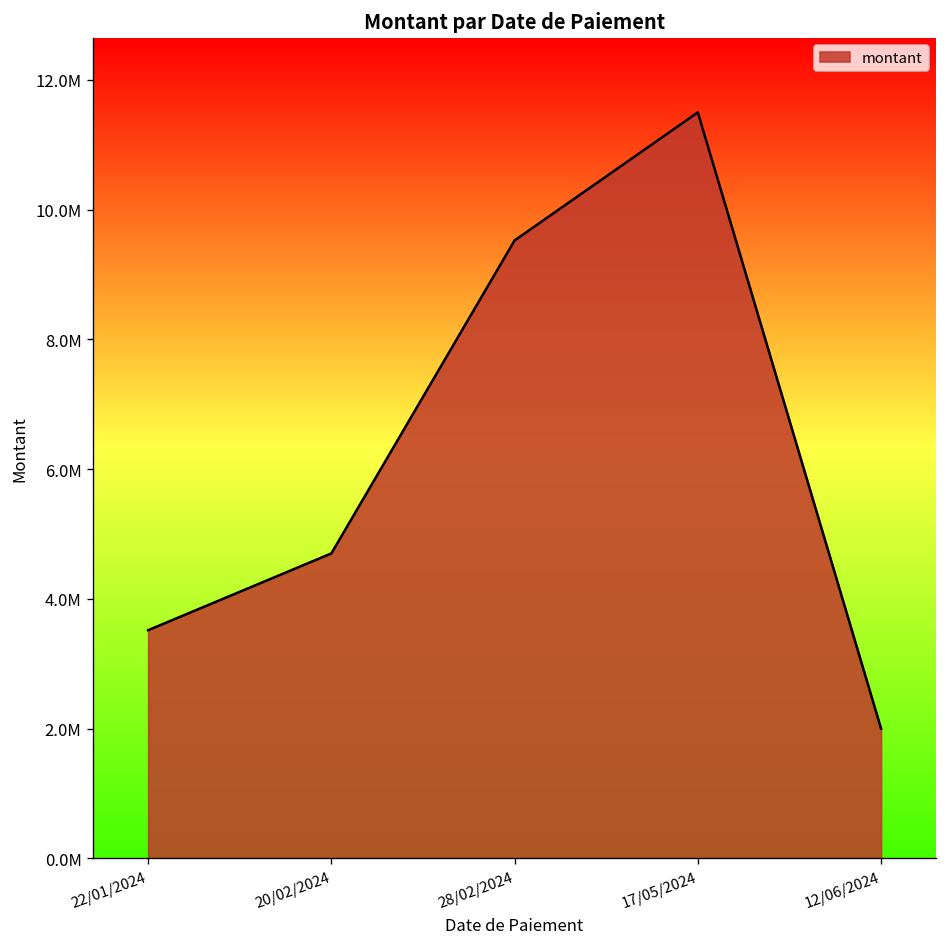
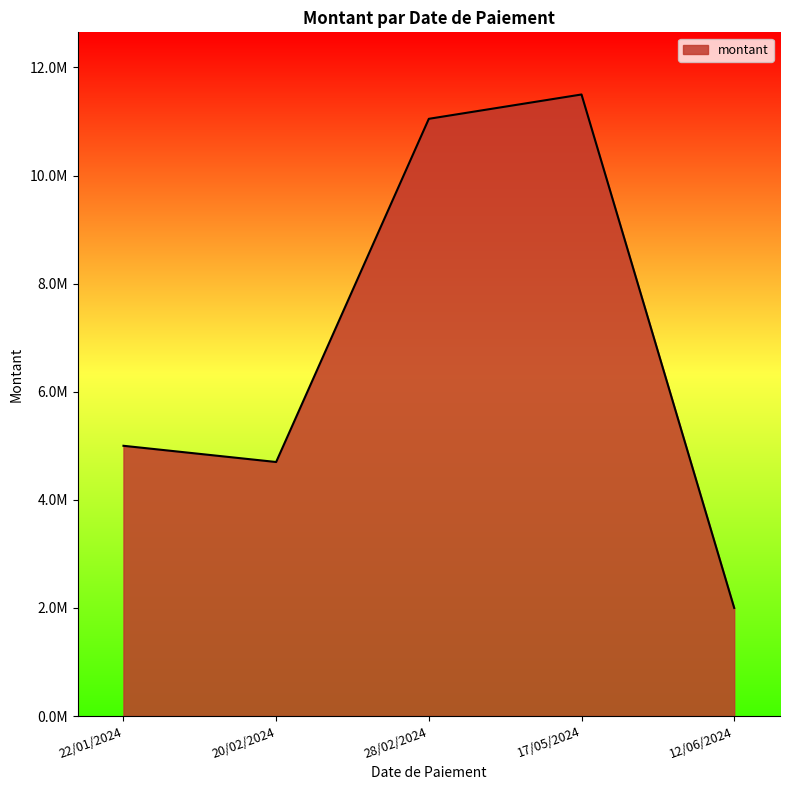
22/01/2024: 3500000 -> 5000000
28/02/2024: 9500000 -> 11000000
